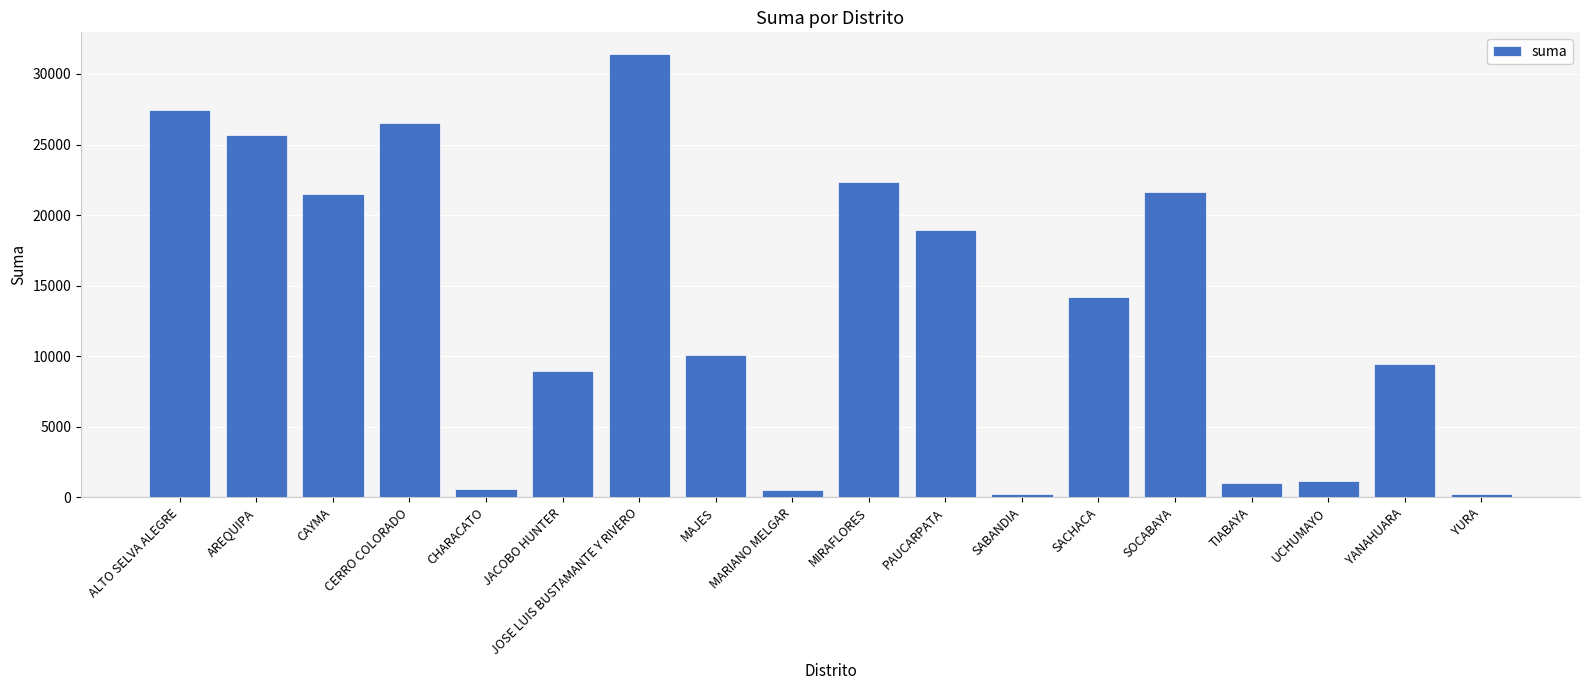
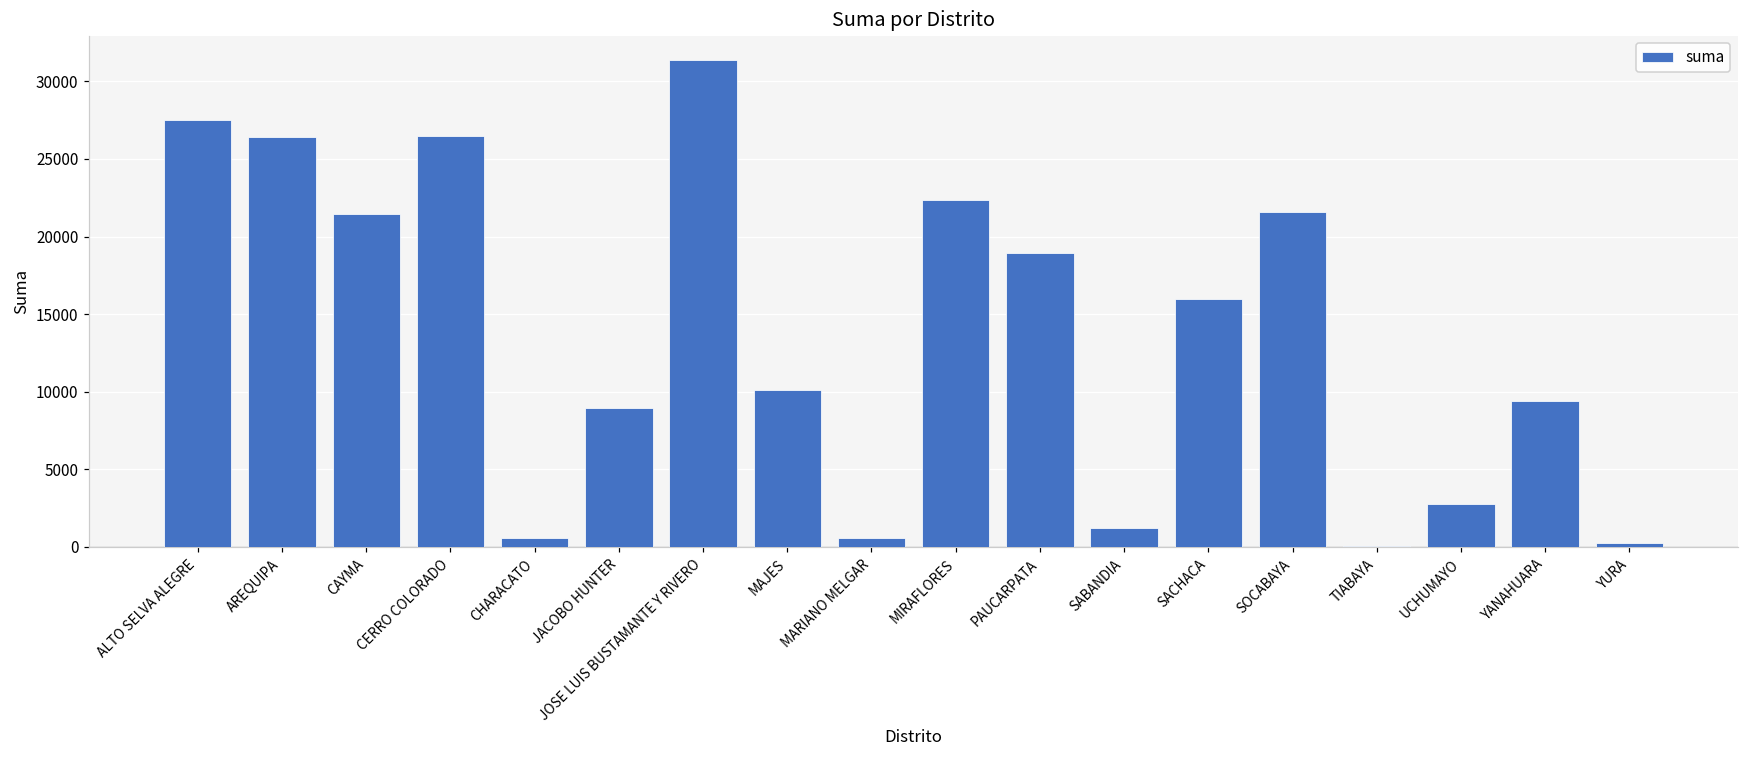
AREQUIPA: 25700 -> 26400
SABANDIA: 200 -> 1200
SACHACA: 14200 -> 15900
TIABAYA: 1000 -> 100
UCHUMAYO: 1200 -> 2800
